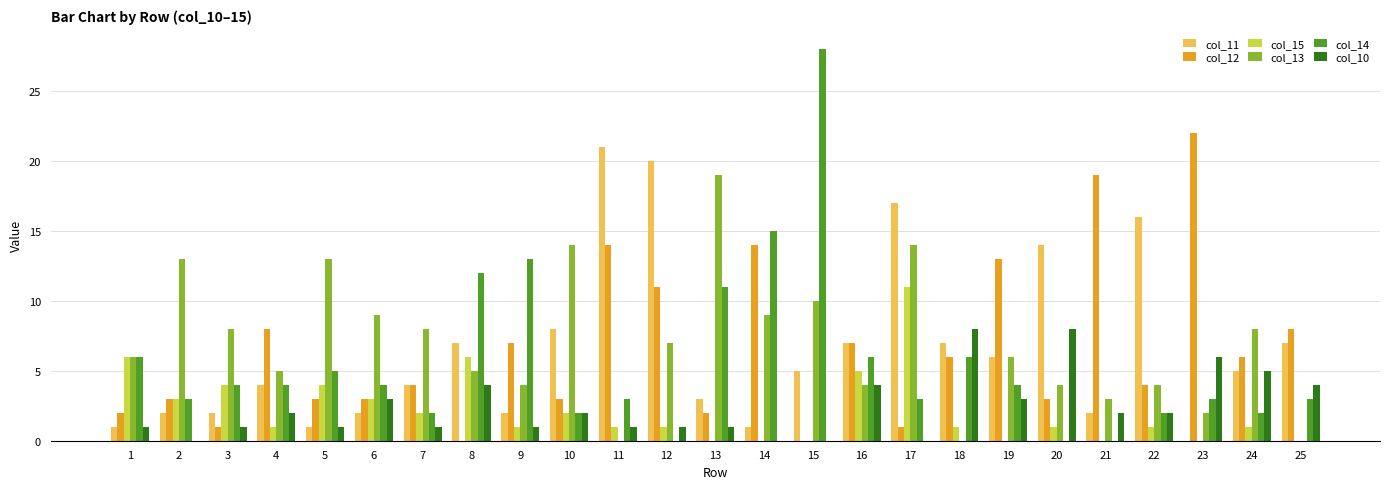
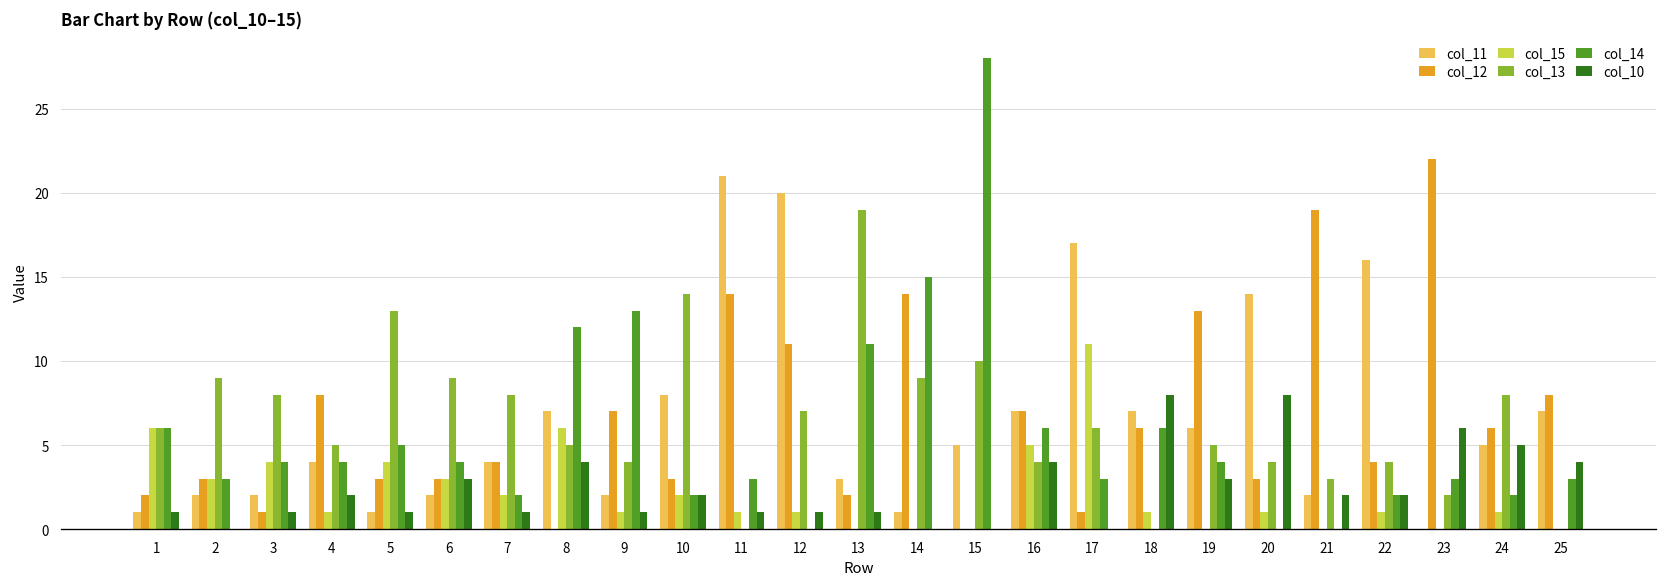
col_13, 2: 13 -> 9
col_13, 17: 14 -> 6
col_13, 19: 6 -> 5
